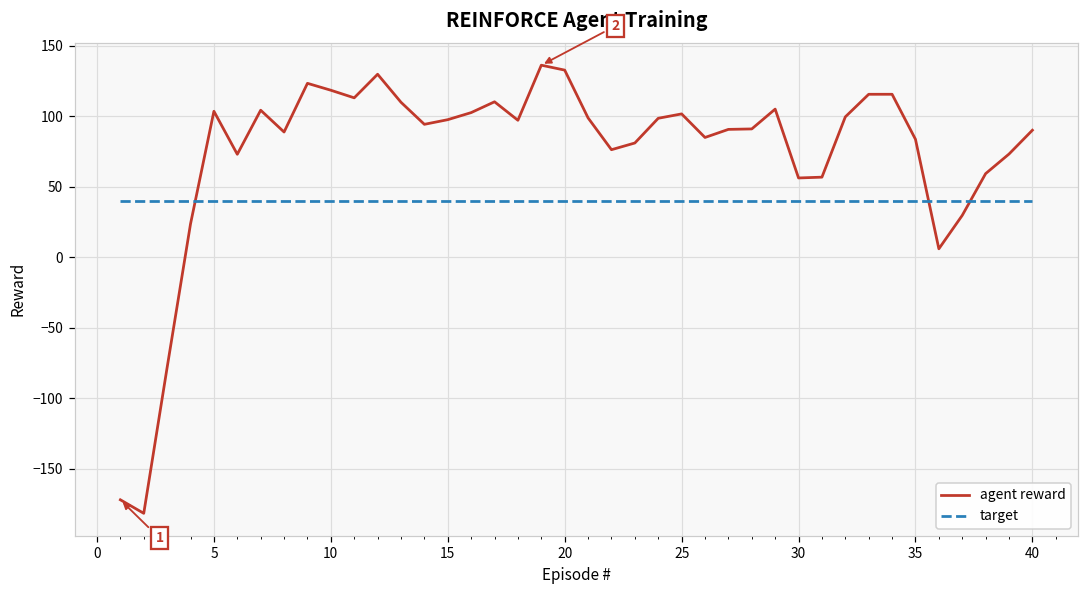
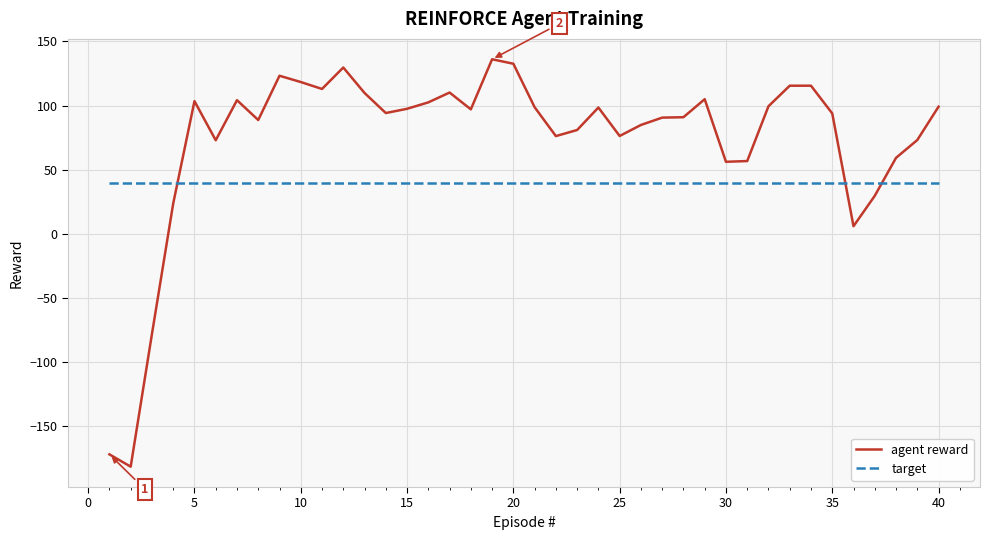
agent reward, 25: 102 -> 76
agent reward, 35: 84 -> 94
agent reward, 40: 90 -> 99
